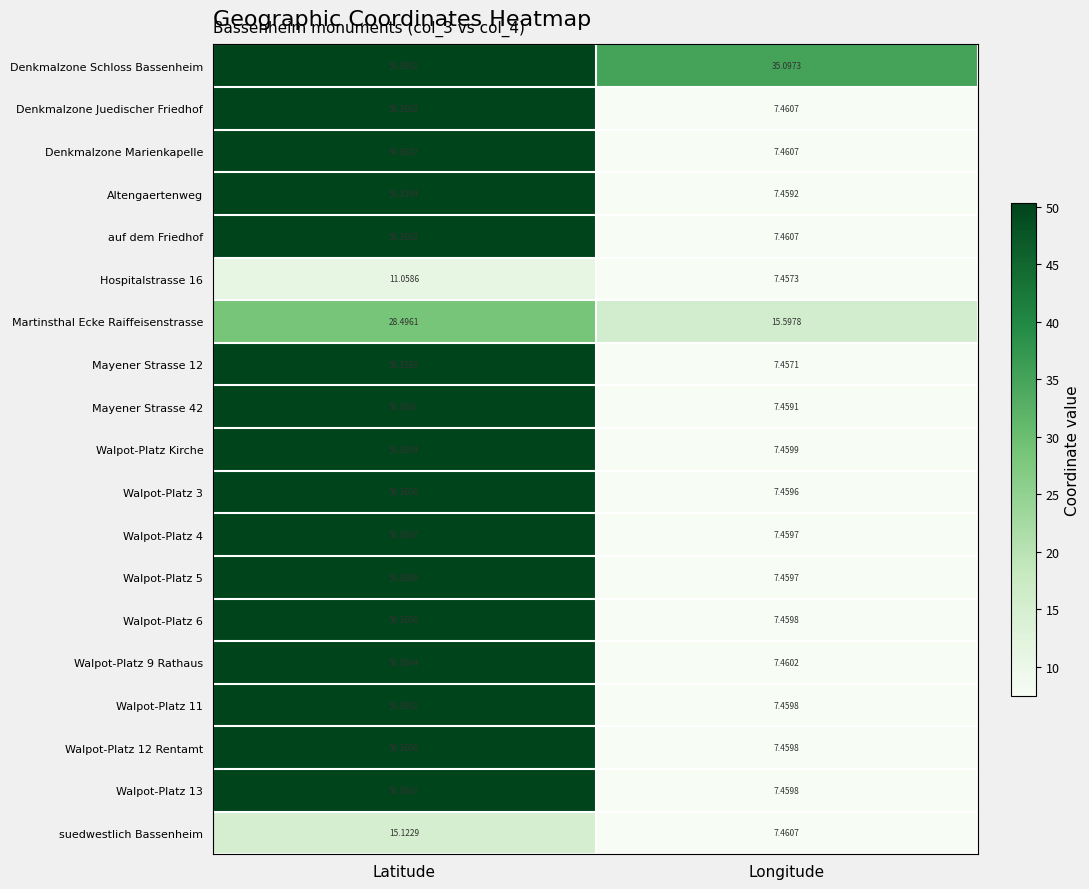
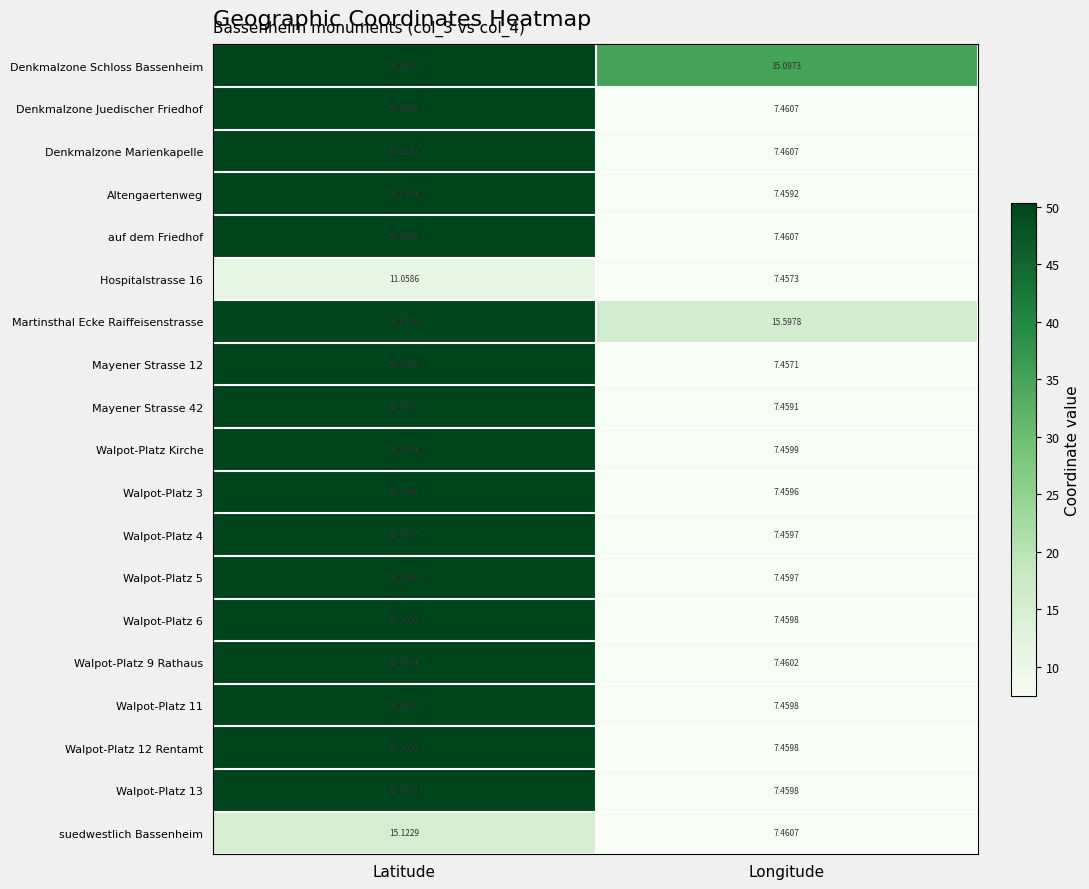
Martinsthal Ecke Raiffeisenstrasse, Latitude: 28.4961 -> 50.0524
